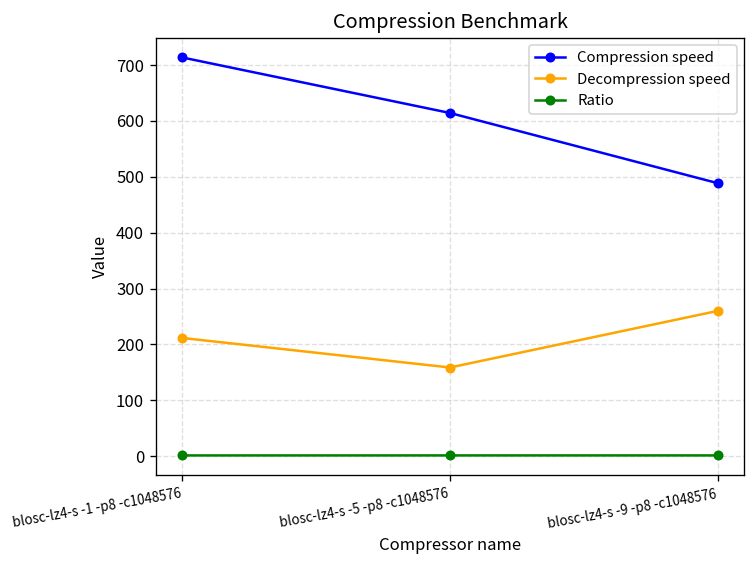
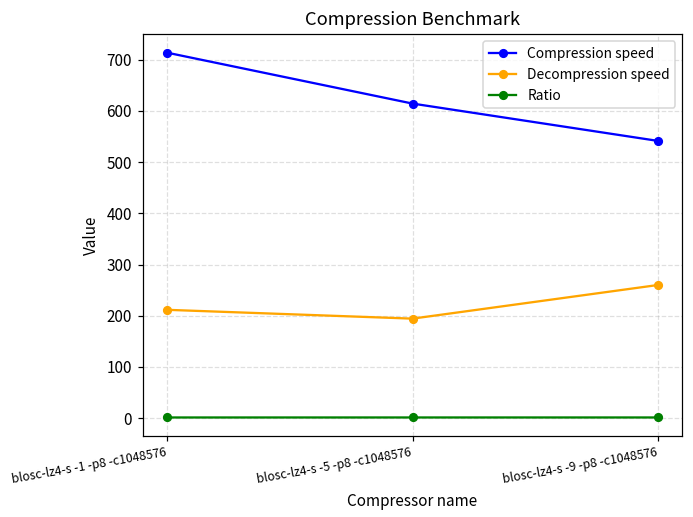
Decompression speed, blosc-lz4-s -5 -p8 -c1048576: 160 -> 190
Compression speed, blosc-lz4-s -9 -p8 -c1048576: 490 -> 540
